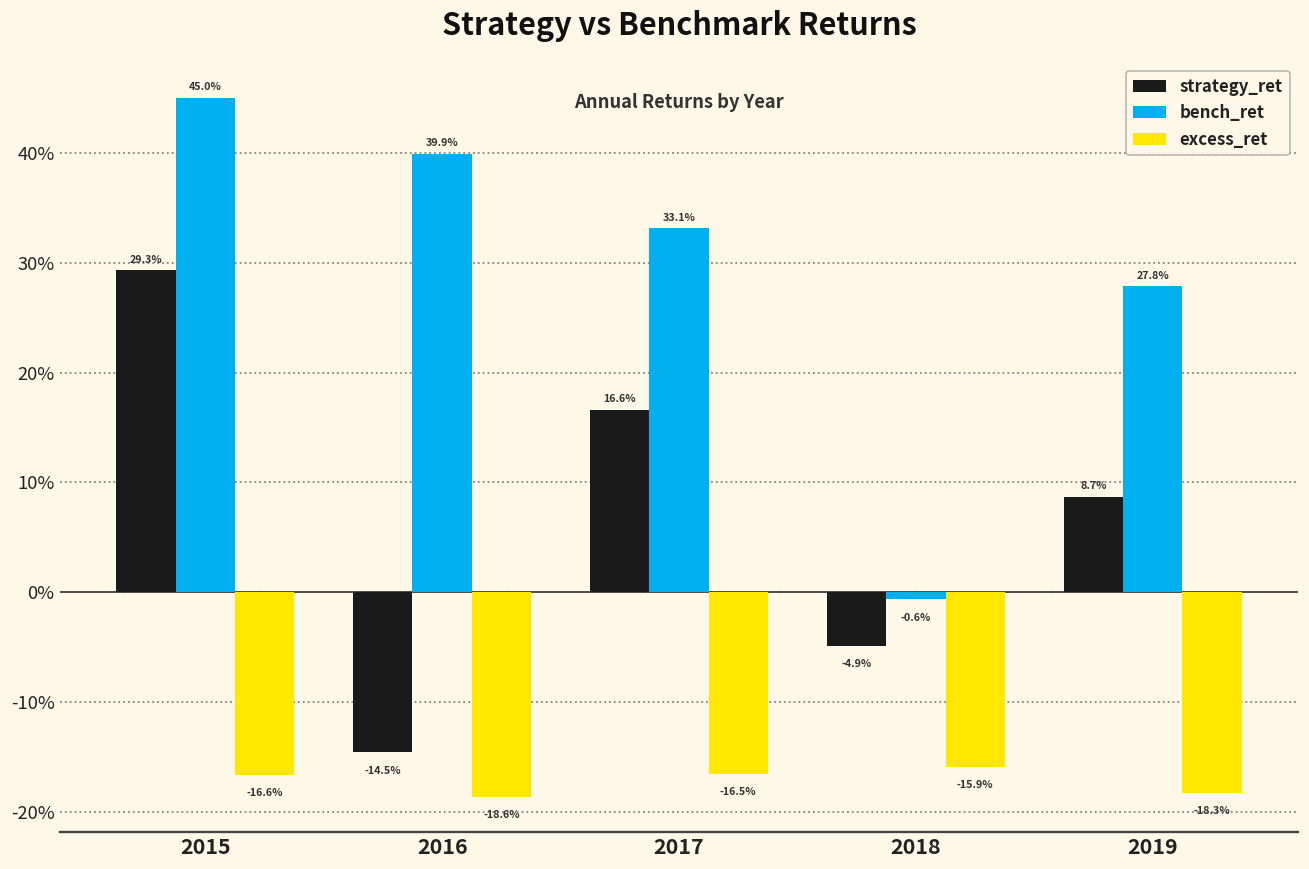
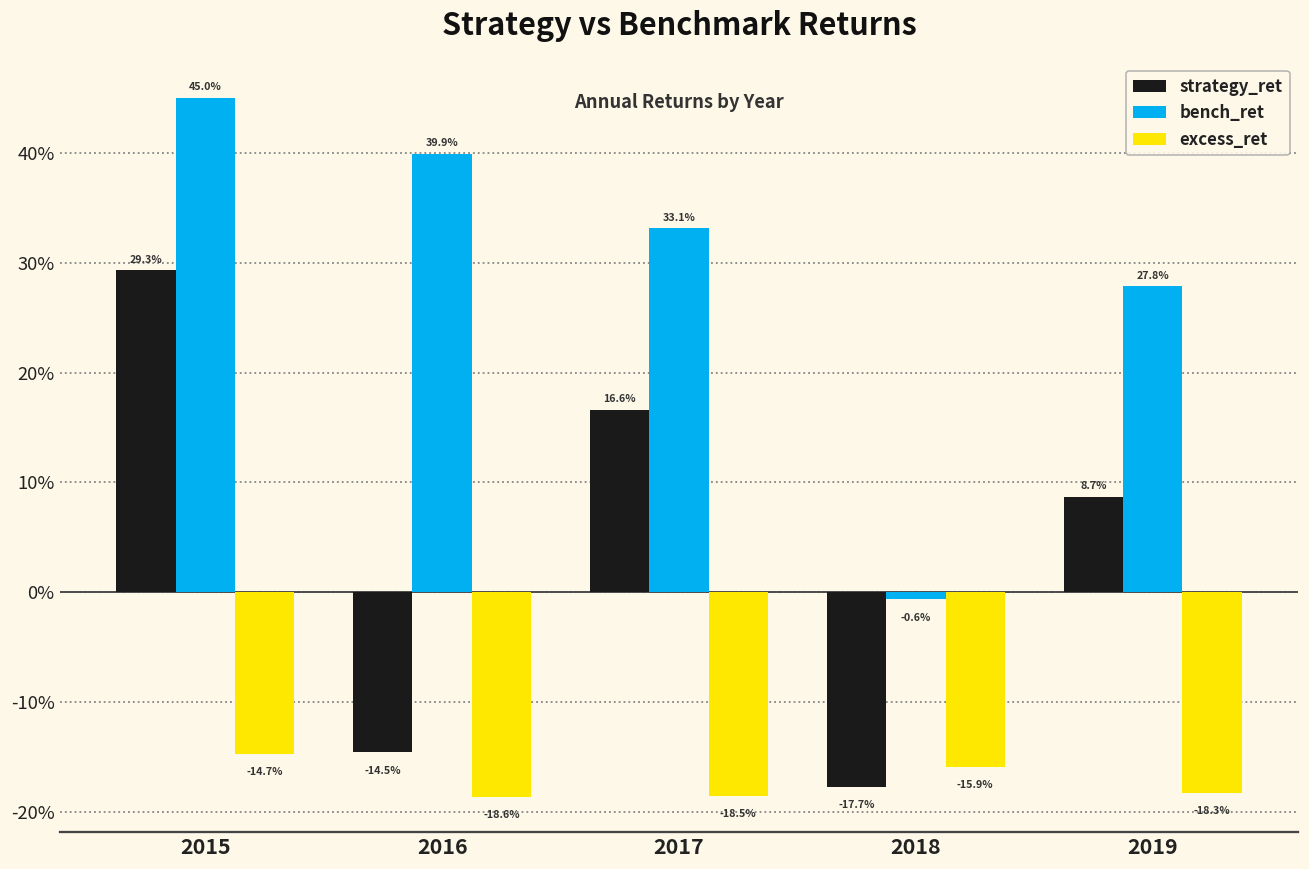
excess_ret, 2015: -16.6% -> -14.7%
excess_ret, 2017: -16.5% -> -18.5%
strategy_ret, 2018: -4.9% -> -17.7%
